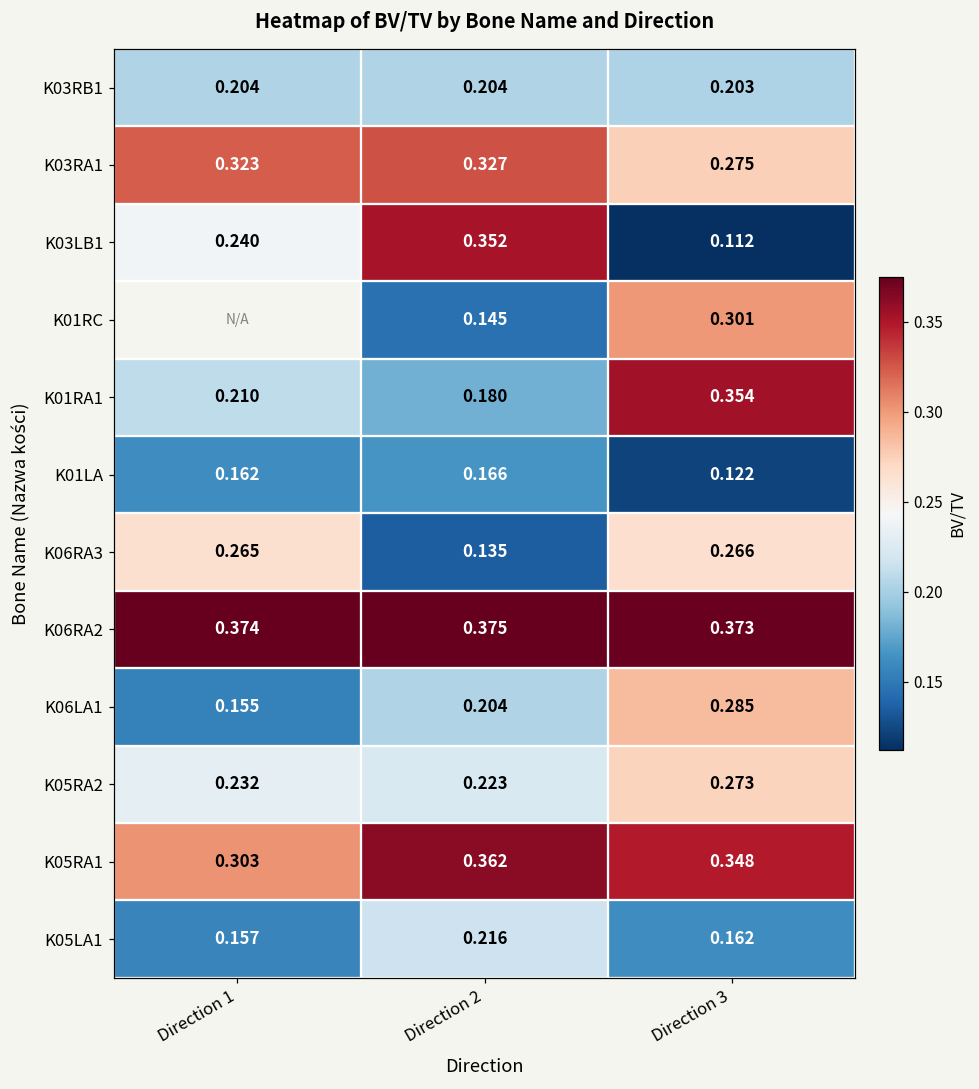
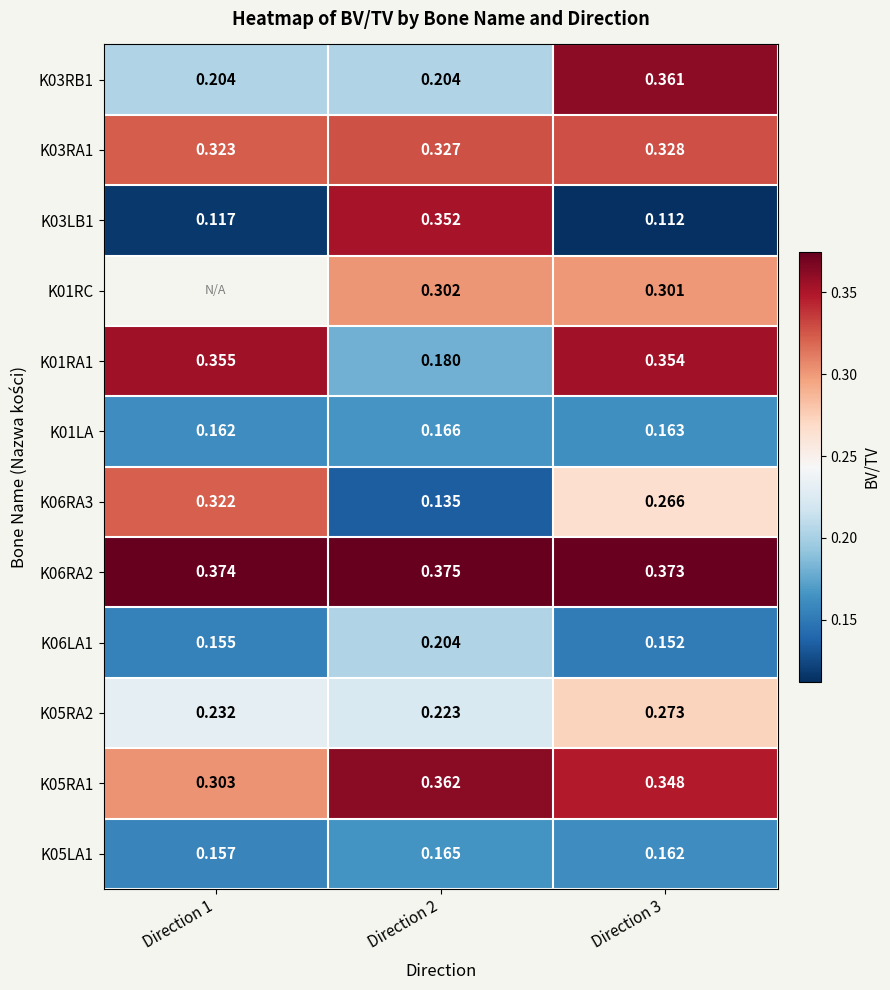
K03RB1, Direction 3: 0.203 -> 0.361
K03RA1, Direction 3: 0.275 -> 0.328
K03LB1, Direction 1: 0.240 -> 0.117
K01RC, Direction 2: 0.145 -> 0.302
K01RA1, Direction 1: 0.210 -> 0.355
K01LA, Direction 3: 0.122 -> 0.163
K06RA3, Direction 1: 0.265 -> 0.322
K06LA1, Direction 3: 0.285 -> 0.152
K05LA1, Direction 2: 0.216 -> 0.165
